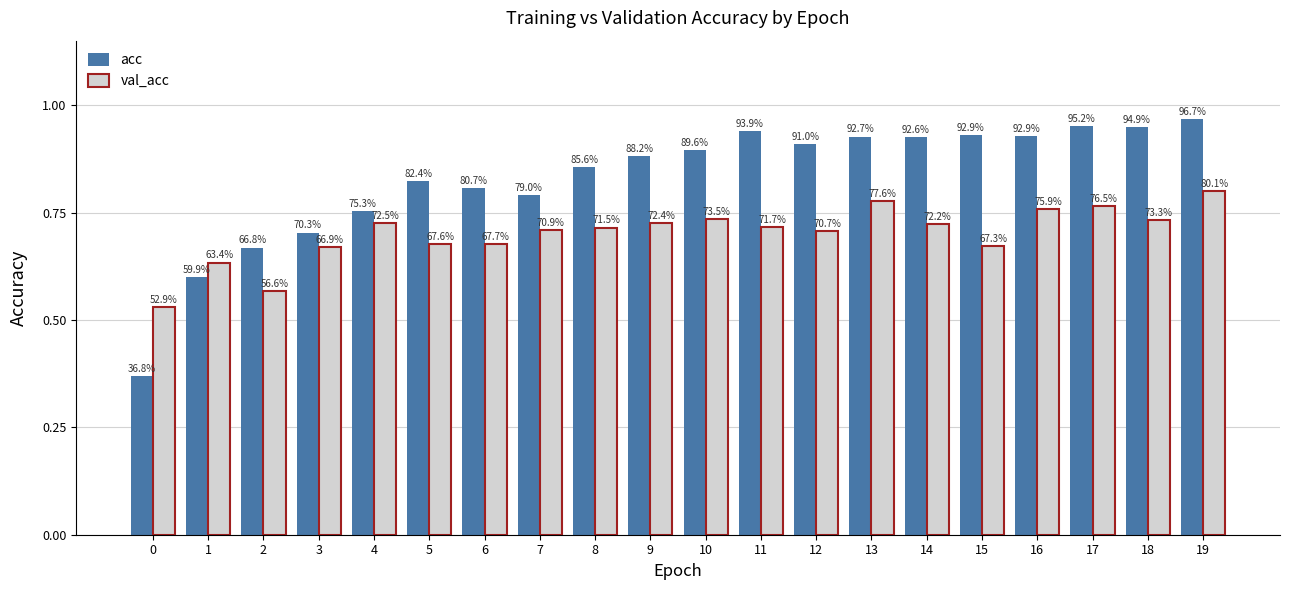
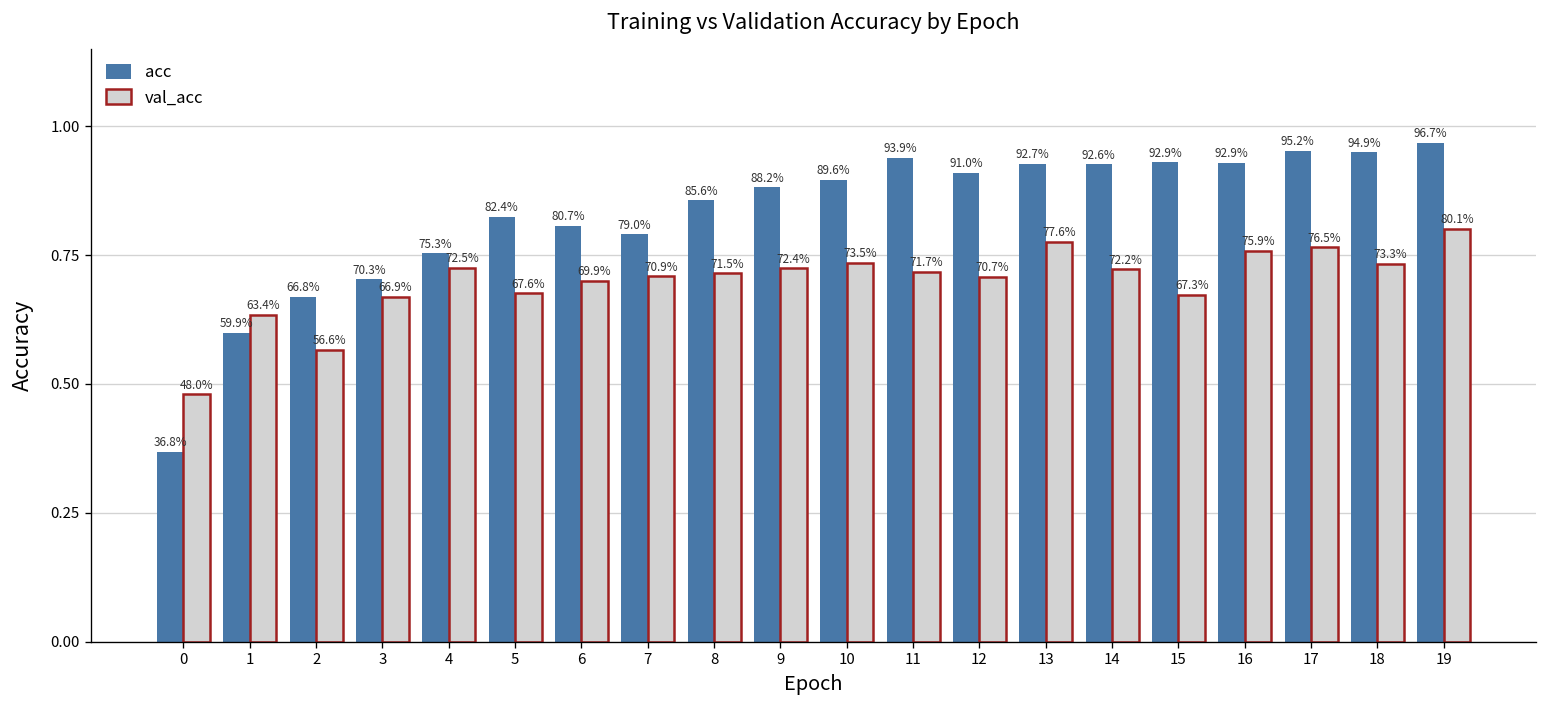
val_acc, 0: 52.9% -> 48.0%
val_acc, 6: 67.7% -> 69.9%
